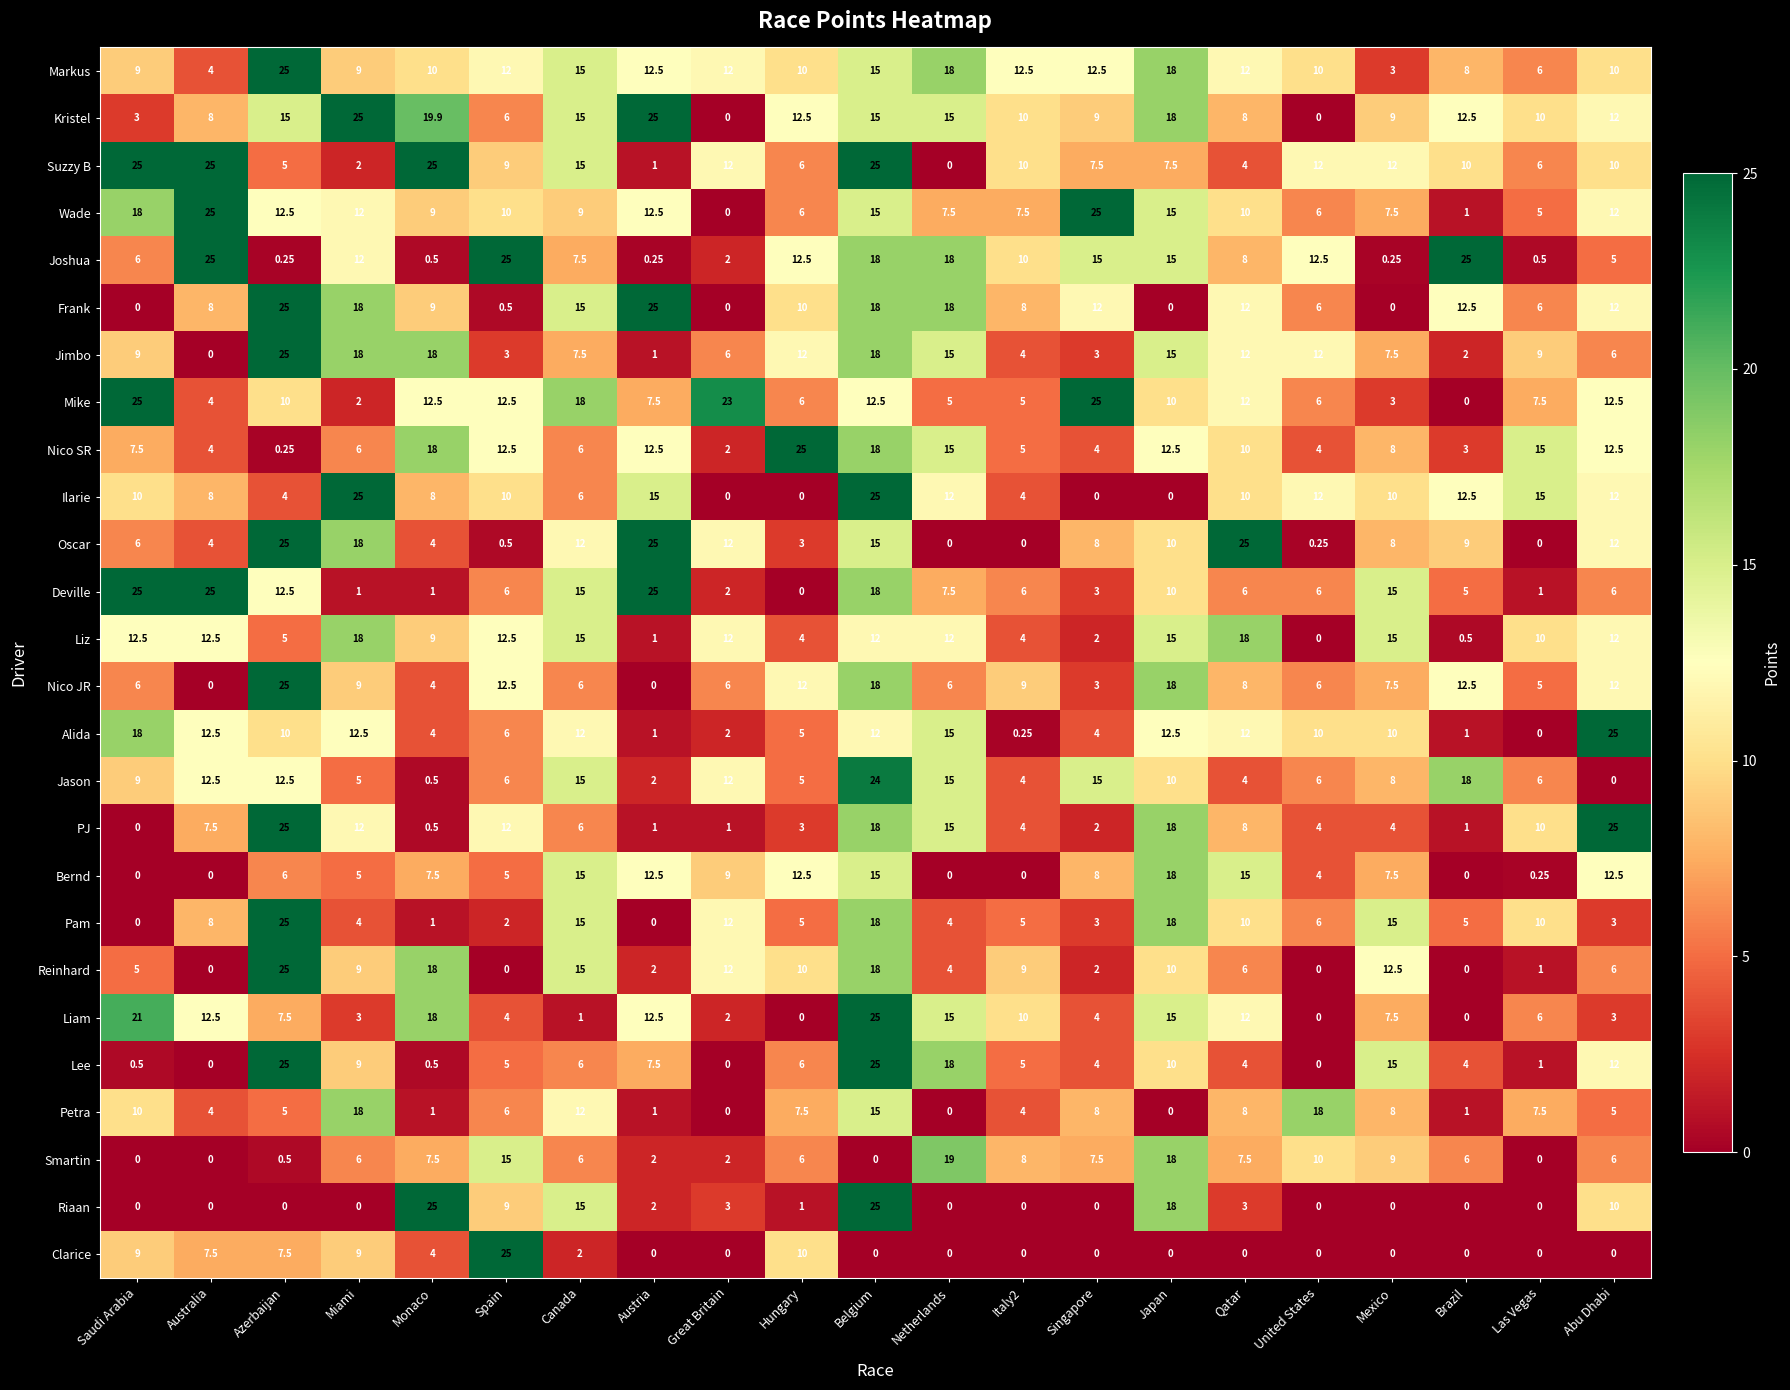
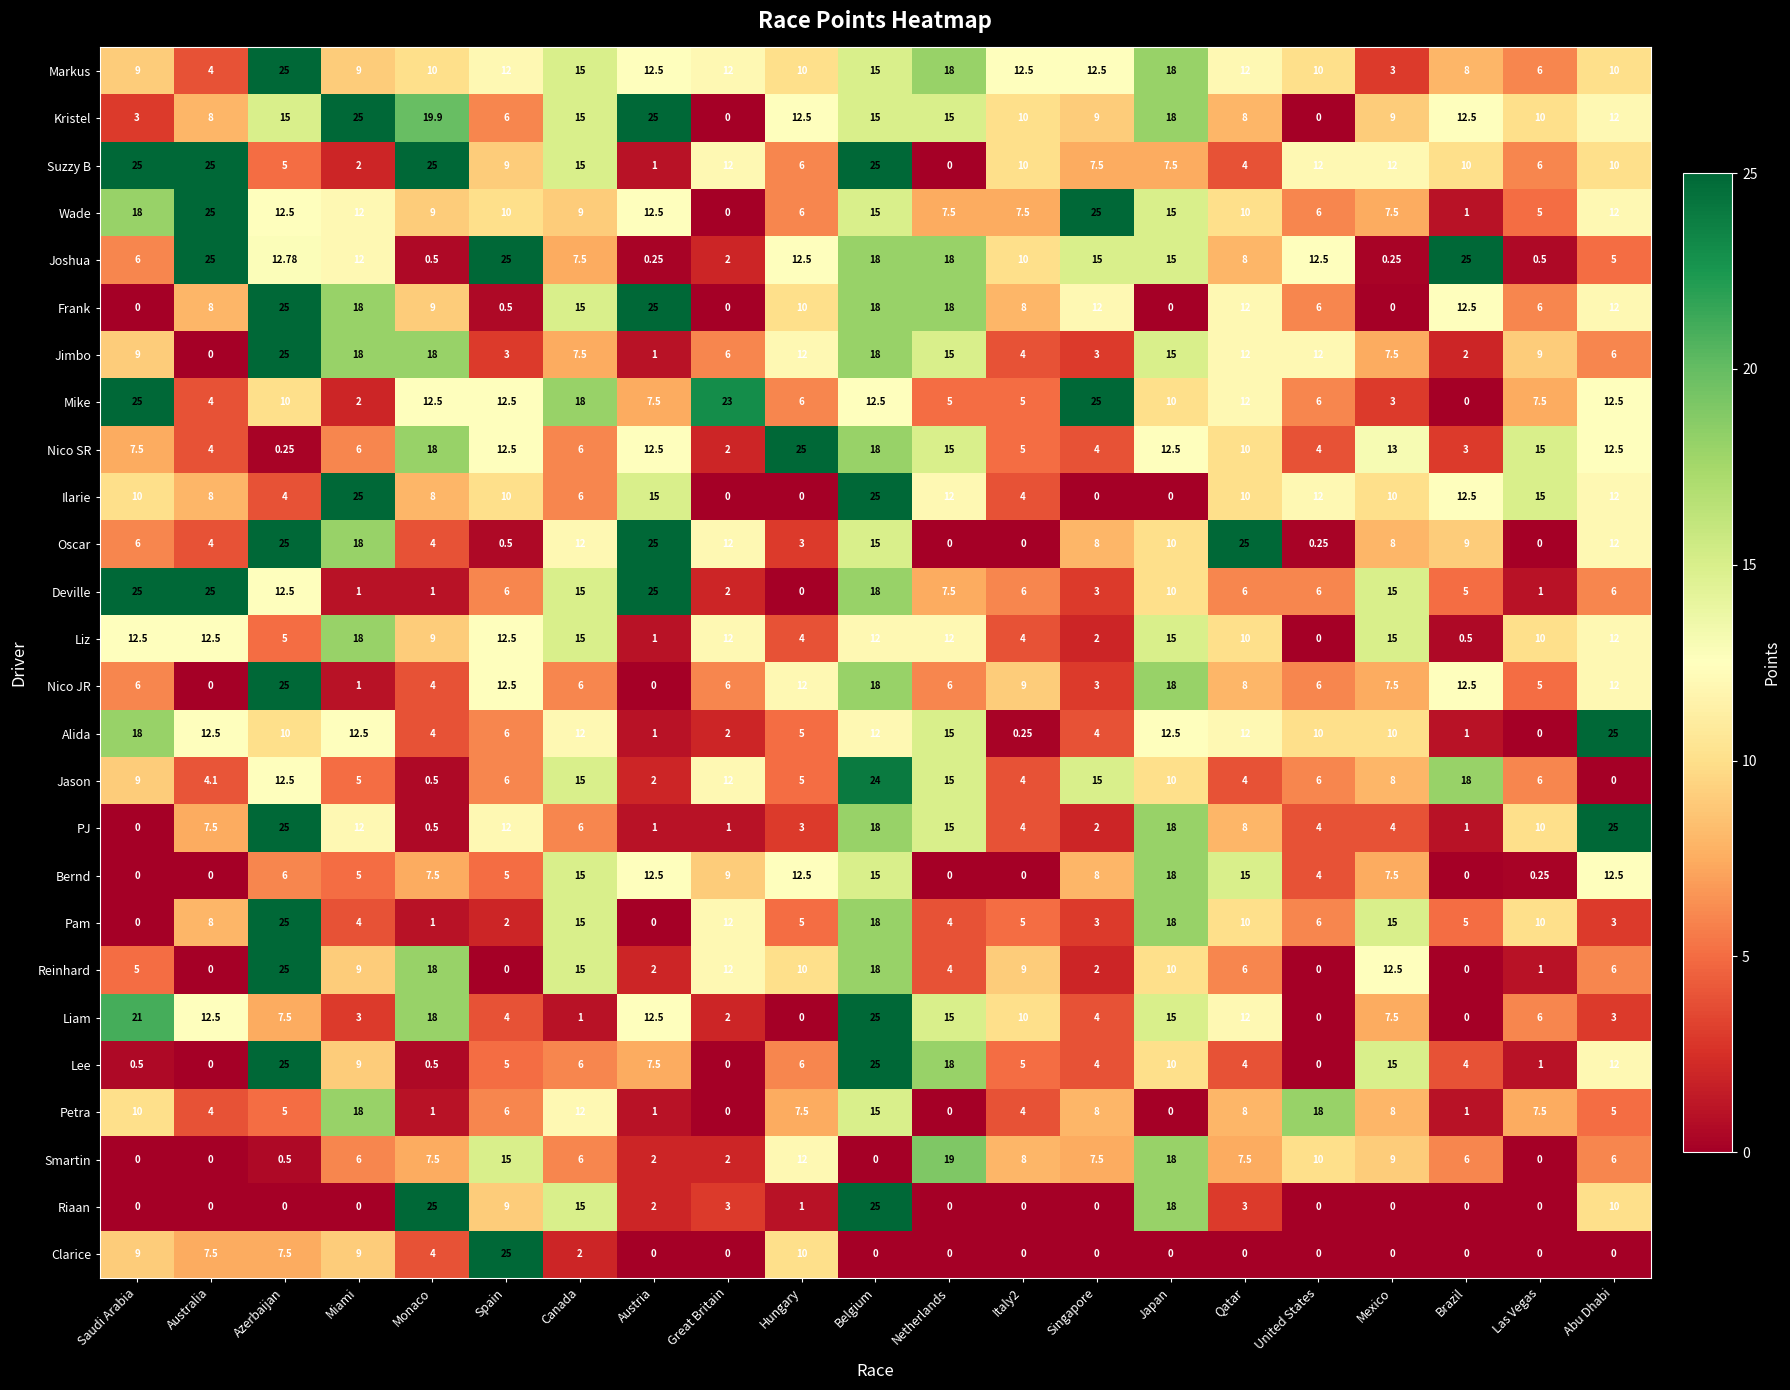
Joshua, Azerbaijan: 0.25 -> 12.78
Nico SR, Mexico: 8 -> 13
Liz, Qatar: 18 -> 10
Nico JR, Miami: 9 -> 1
Jason, Australia: 12.5 -> 4.1
Smartin, Hungary: 6 -> 12
